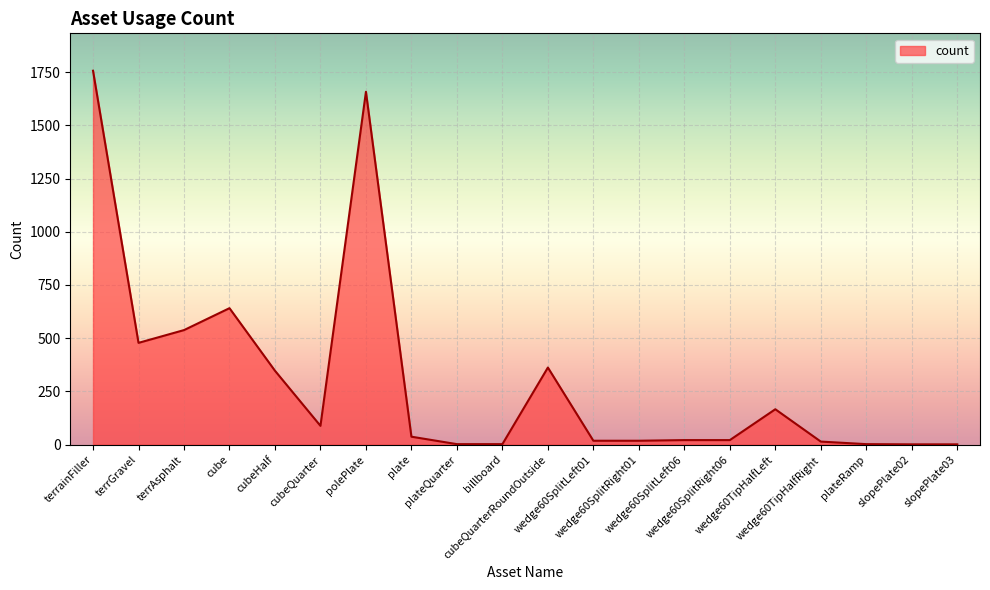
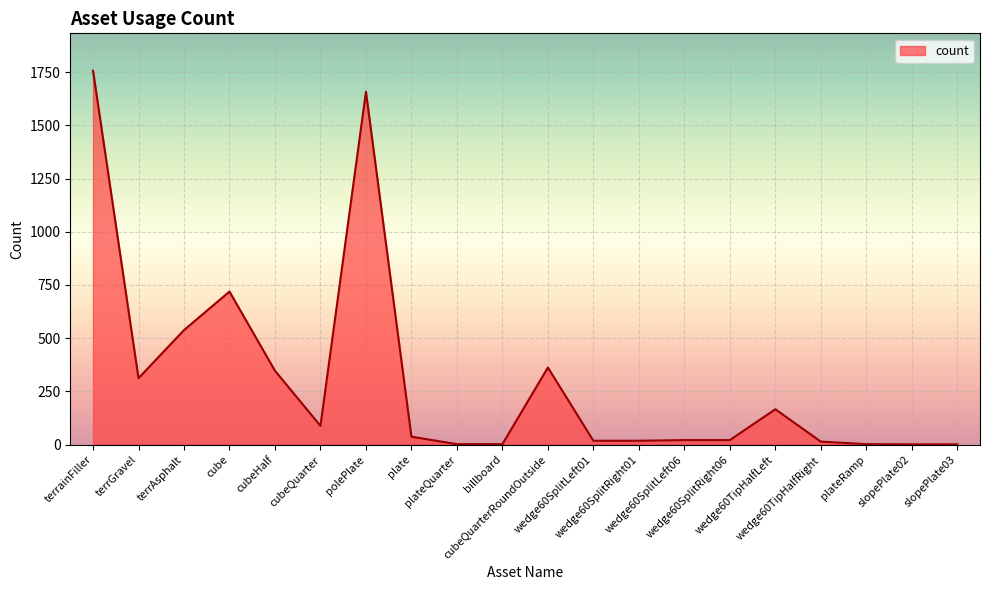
terrGravel: 480 -> 310
cube: 640 -> 720
